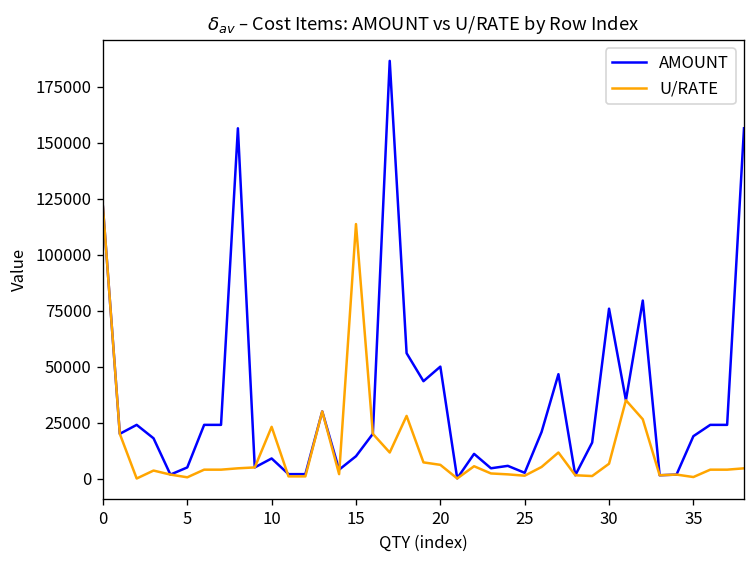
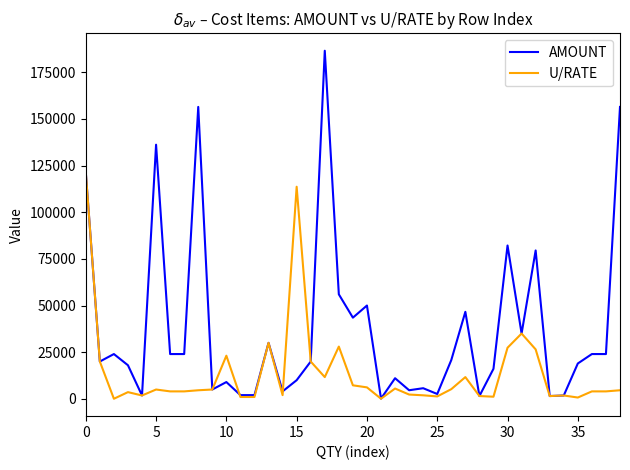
AMOUNT, 5: 5000 -> 136000
U/RATE, 5: 1000 -> 5000
AMOUNT, 30: 76000 -> 82000
U/RATE, 30: 7000 -> 27000
